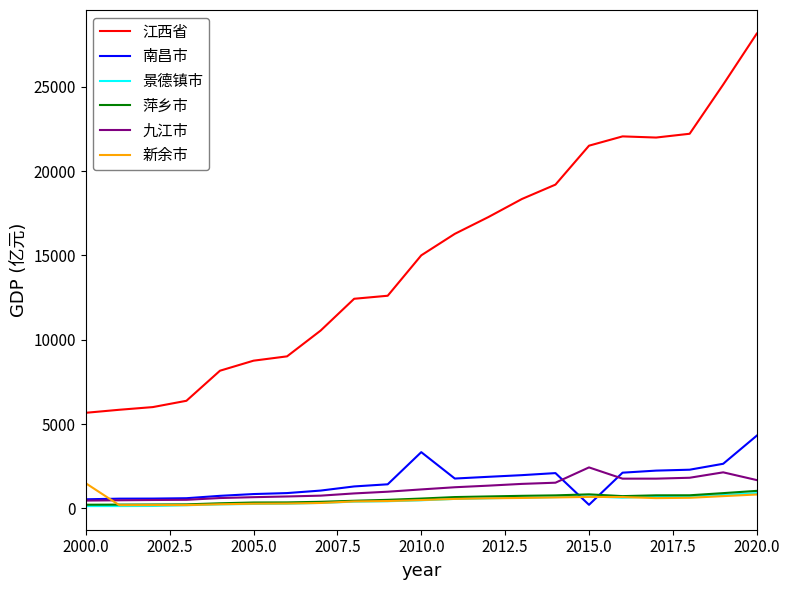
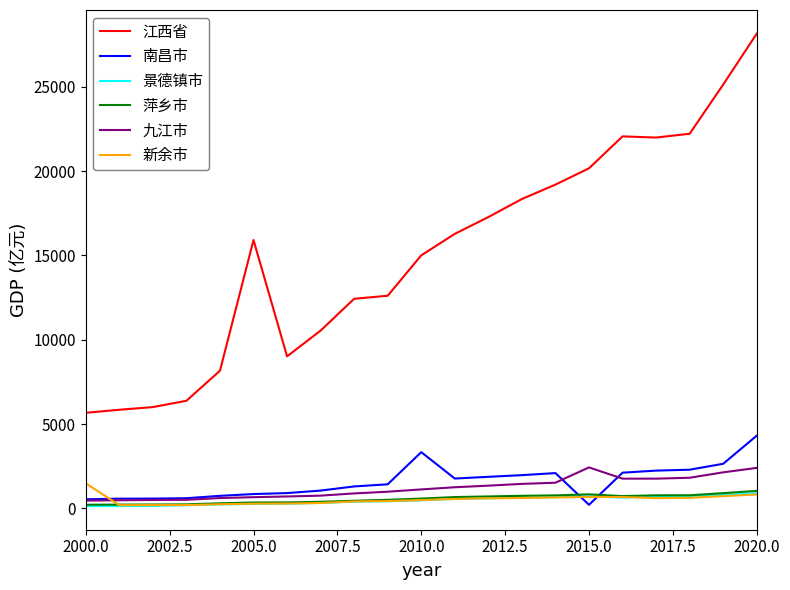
江西省, 2005.0: 8800 -> 15900
江西省, 2015.0: 21500 -> 20200
九江市, 2020.0: 1700 -> 2400
